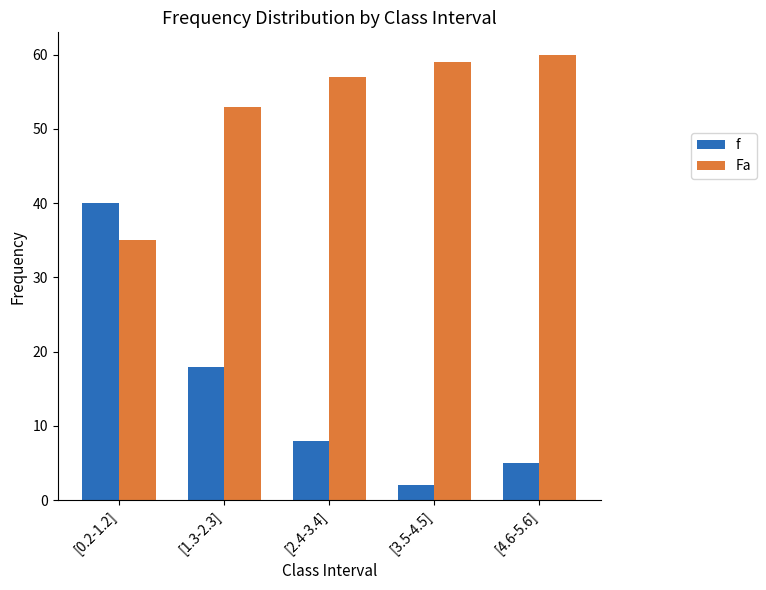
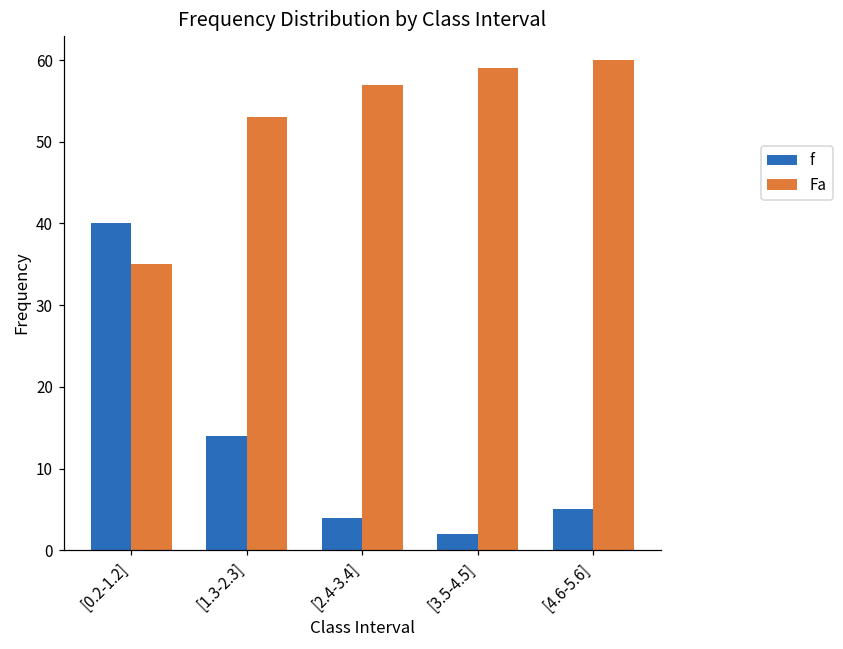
f, [1.3-2.3]: 18 -> 14
f, [2.4-3.4]: 8 -> 4
